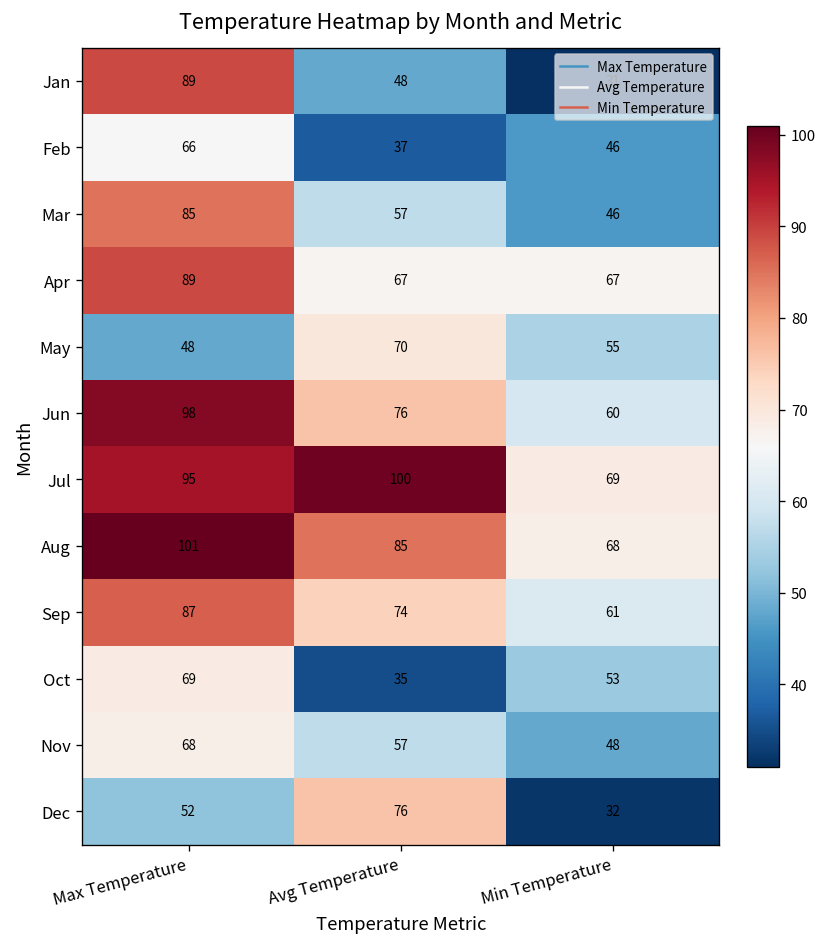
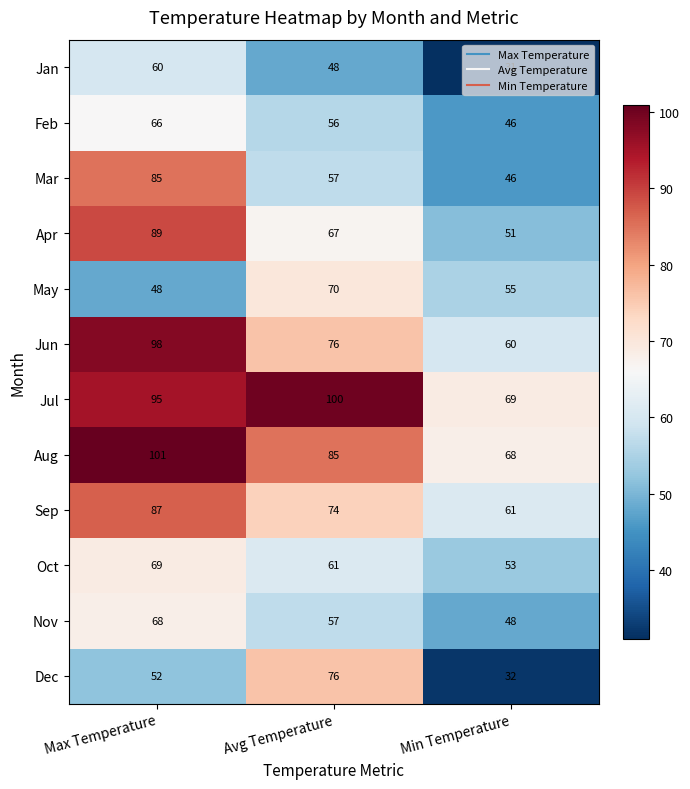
Jan, Max Temperature: 89 -> 60
Feb, Avg Temperature: 37 -> 56
Apr, Min Temperature: 67 -> 51
Oct, Avg Temperature: 35 -> 61
